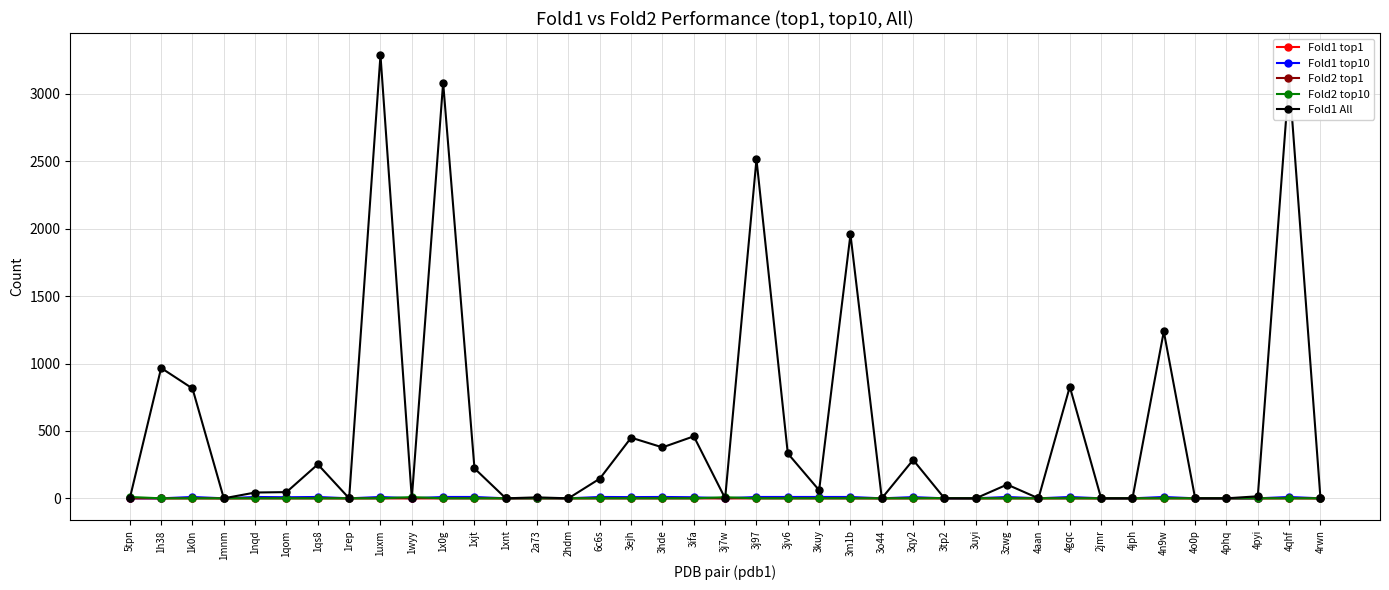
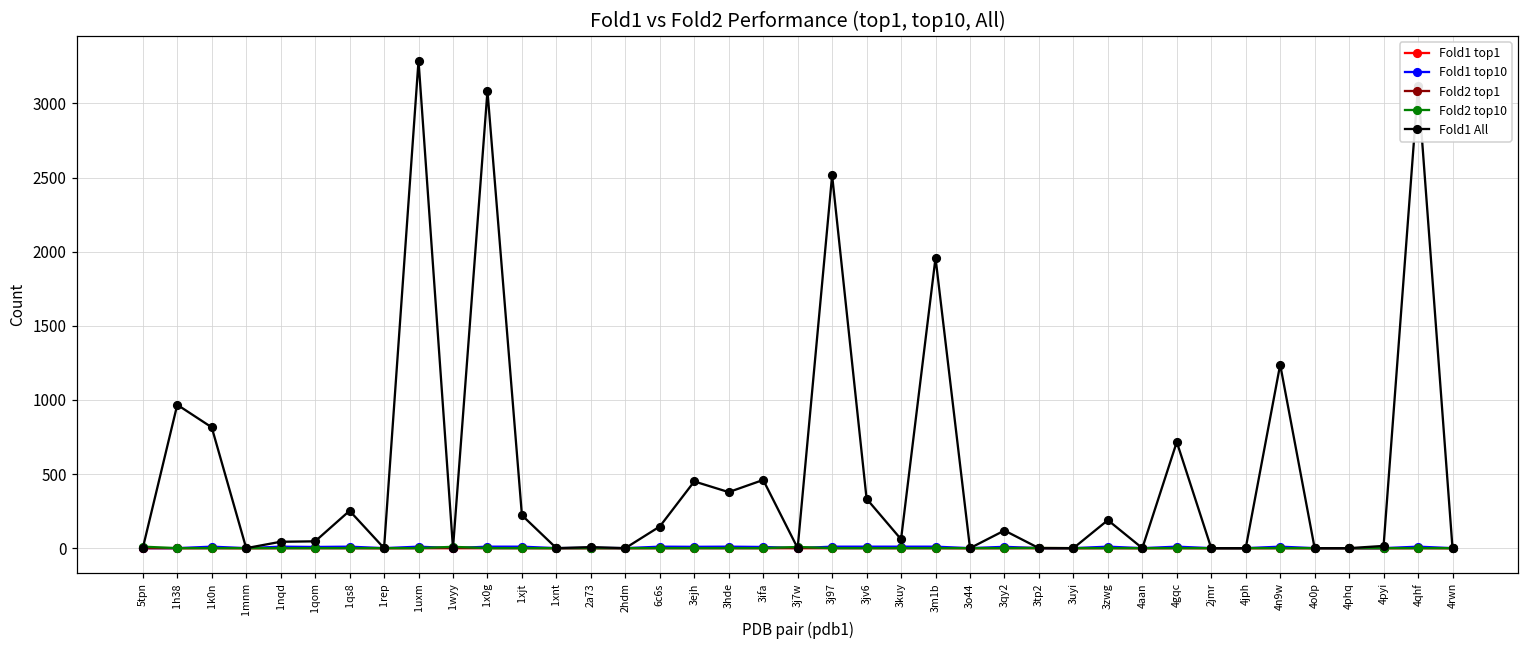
Fold1 All, 3qy2: 290 -> 120
Fold1 All, 3zwg: 100 -> 190
Fold1 All, 4gqc: 830 -> 720
